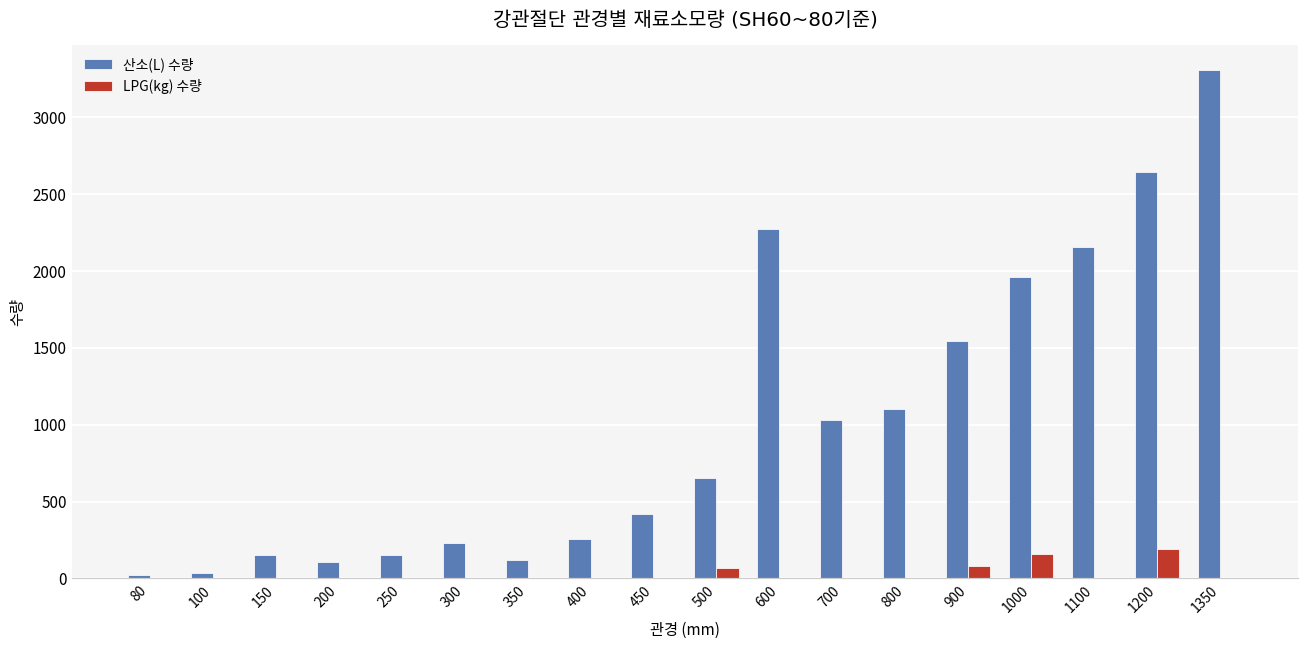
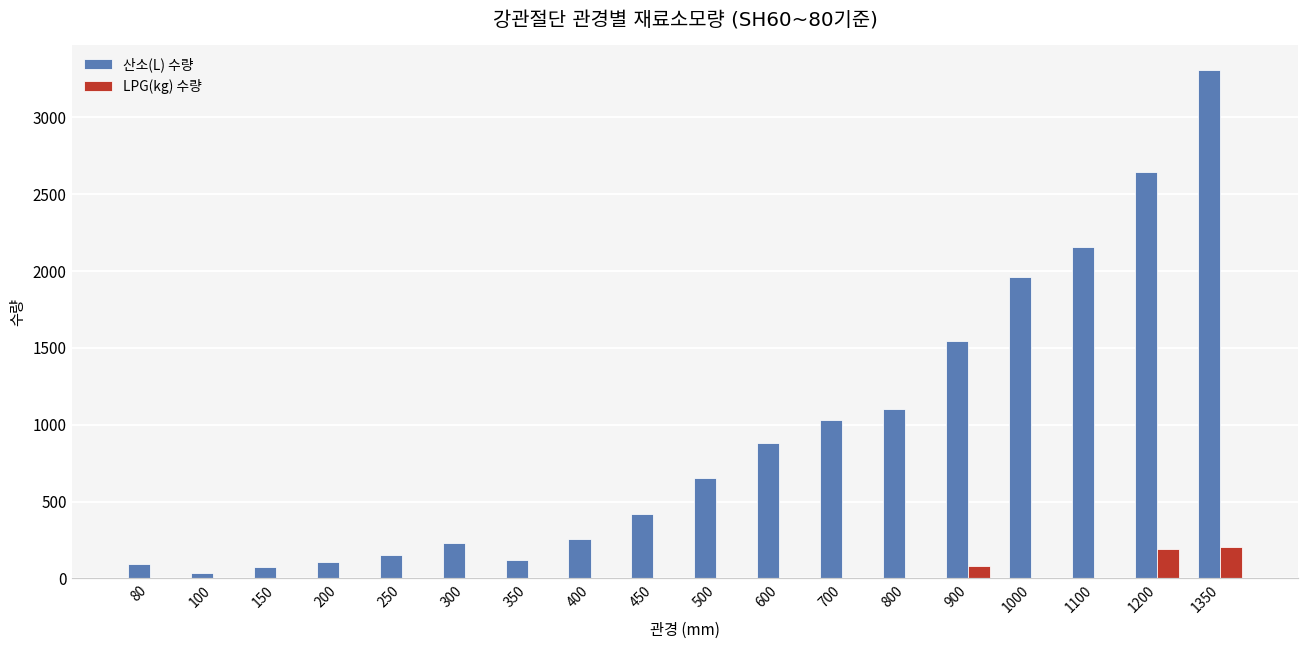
산소(L) 수량, 80: 20 -> 100
산소(L) 수량, 150: 150 -> 70
LPG(kg) 수량, 500: 70 -> 0
산소(L) 수량, 600: 2280 -> 880
LPG(kg) 수량, 1000: 160 -> 0
LPG(kg) 수량, 1350: 0 -> 210
